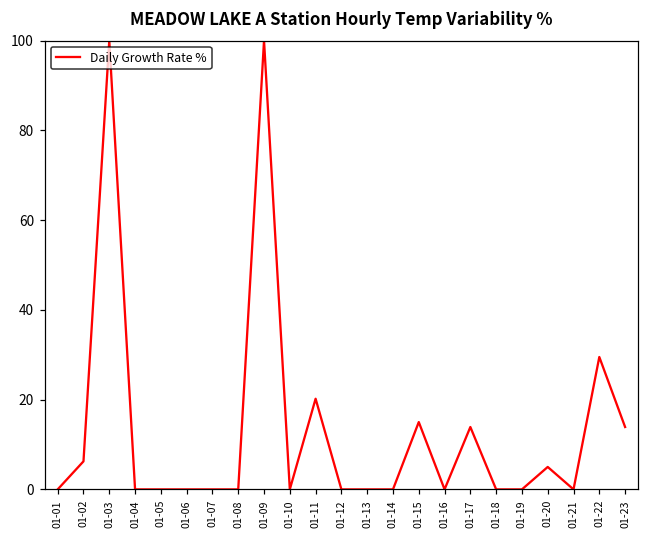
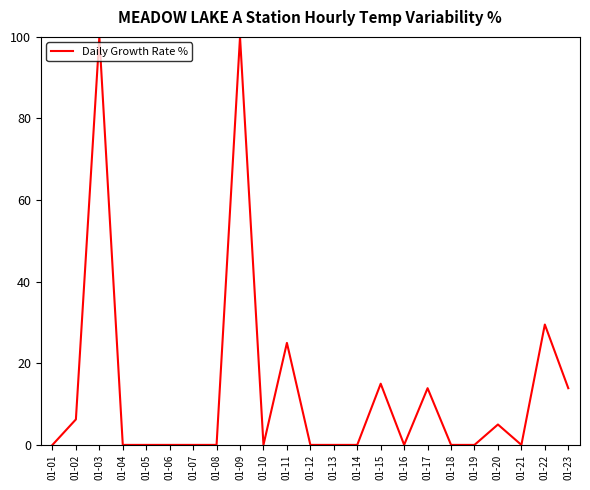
01-11: 20 -> 25
